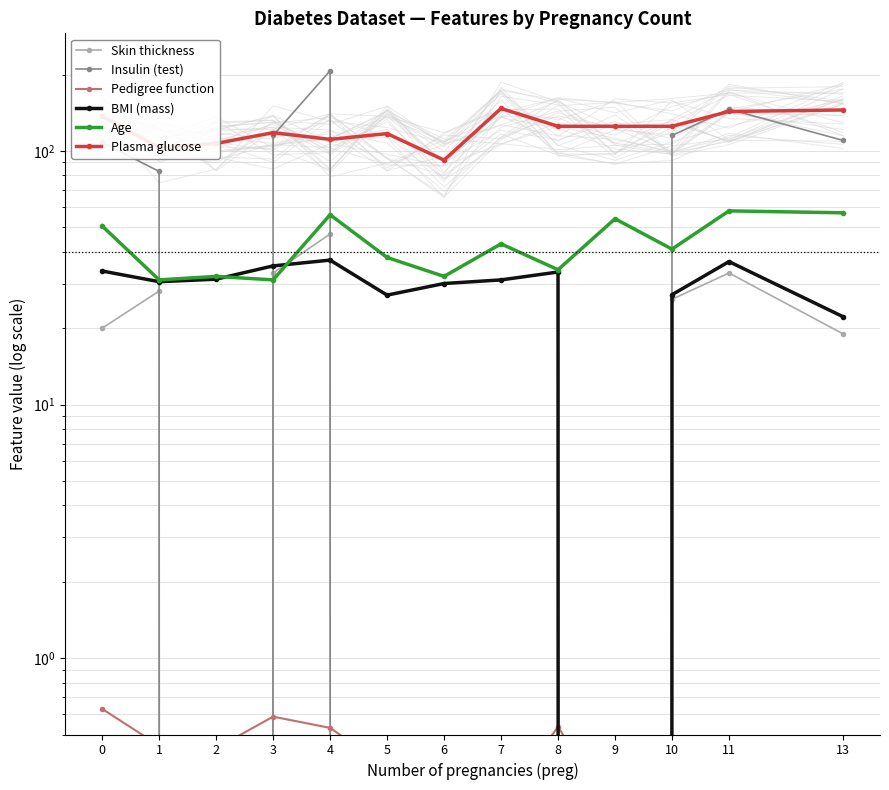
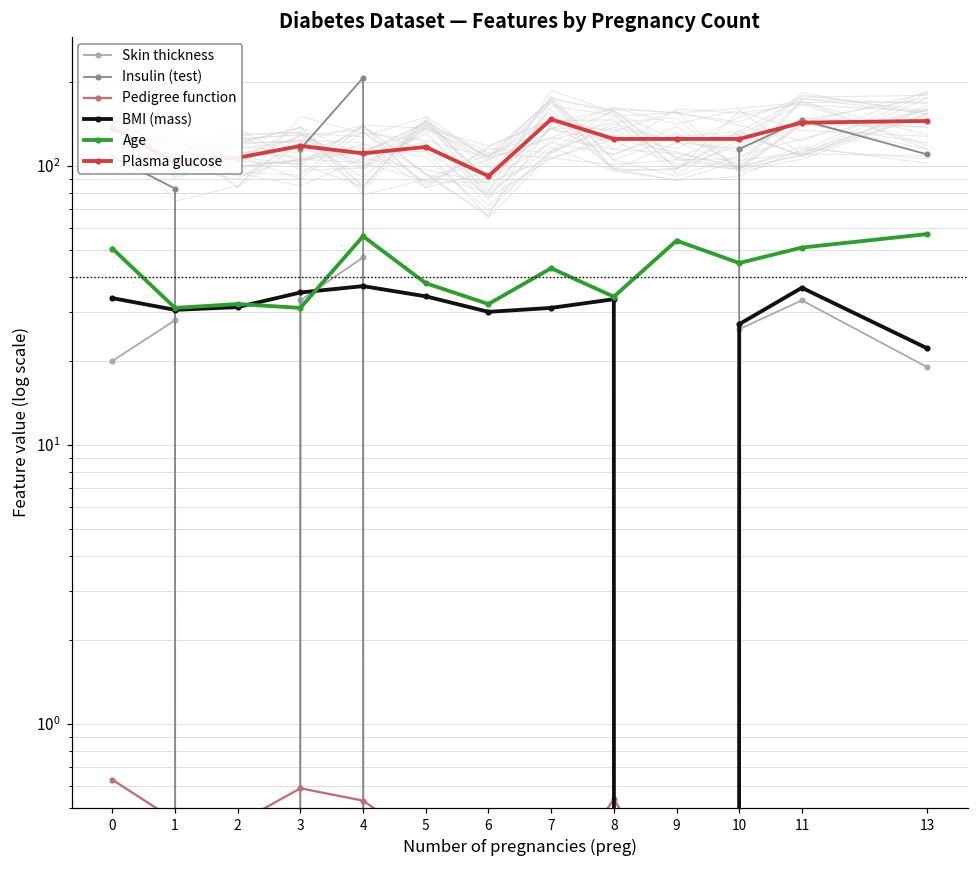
BMI (mass), 5: 27 -> 34
Age, 10: 41 -> 45
Age, 11: 58 -> 51
